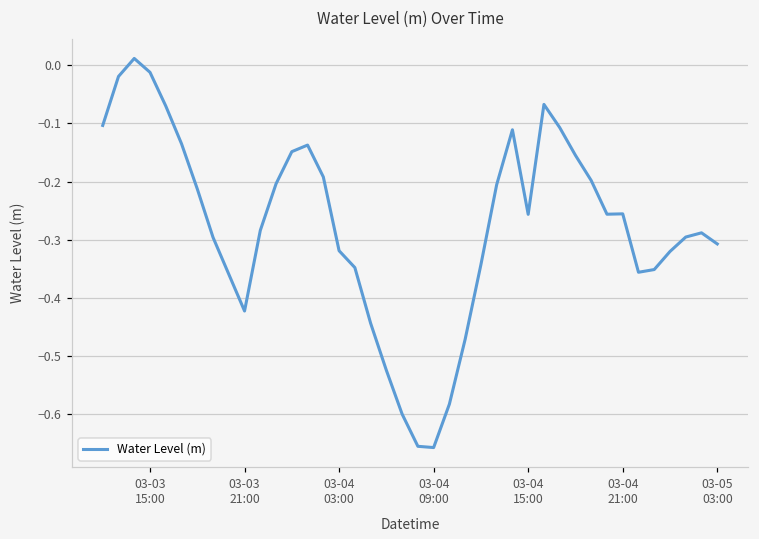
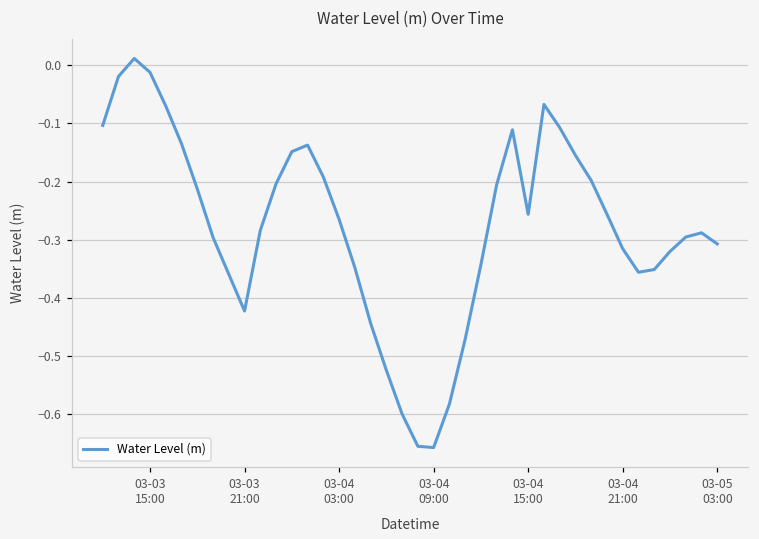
03-04 03:00: -0.32 -> -0.26
03-04 21:00: -0.26 -> -0.32
